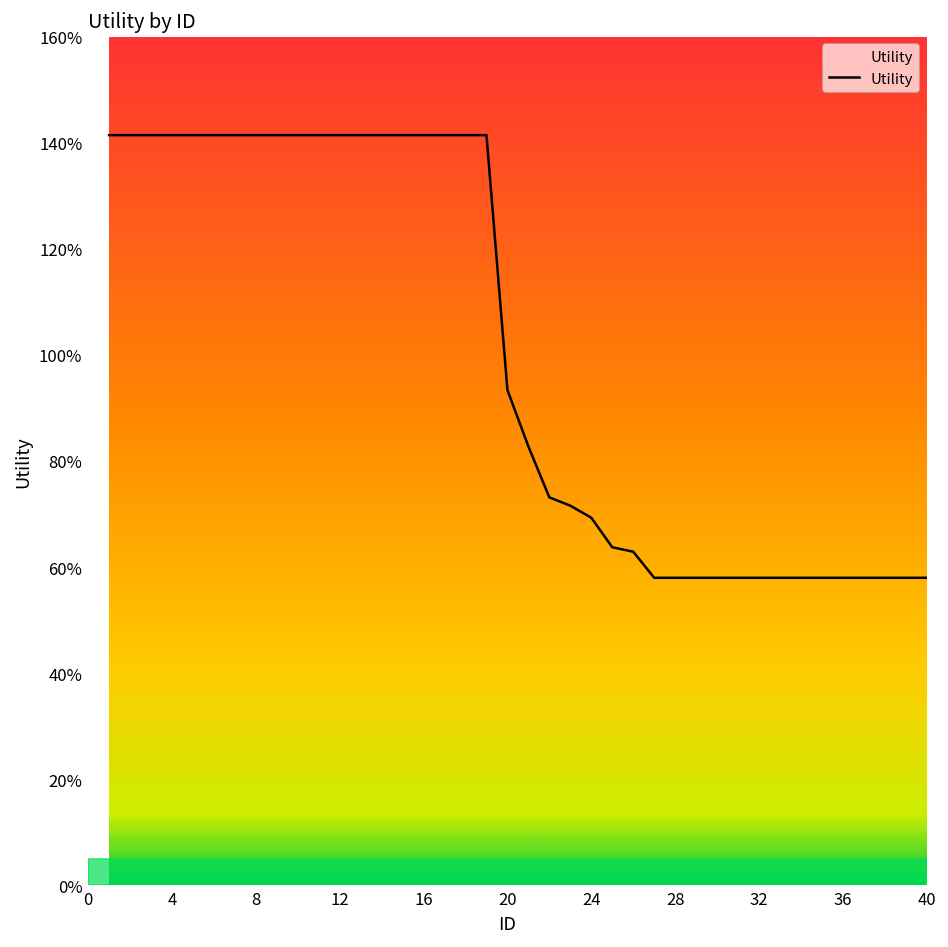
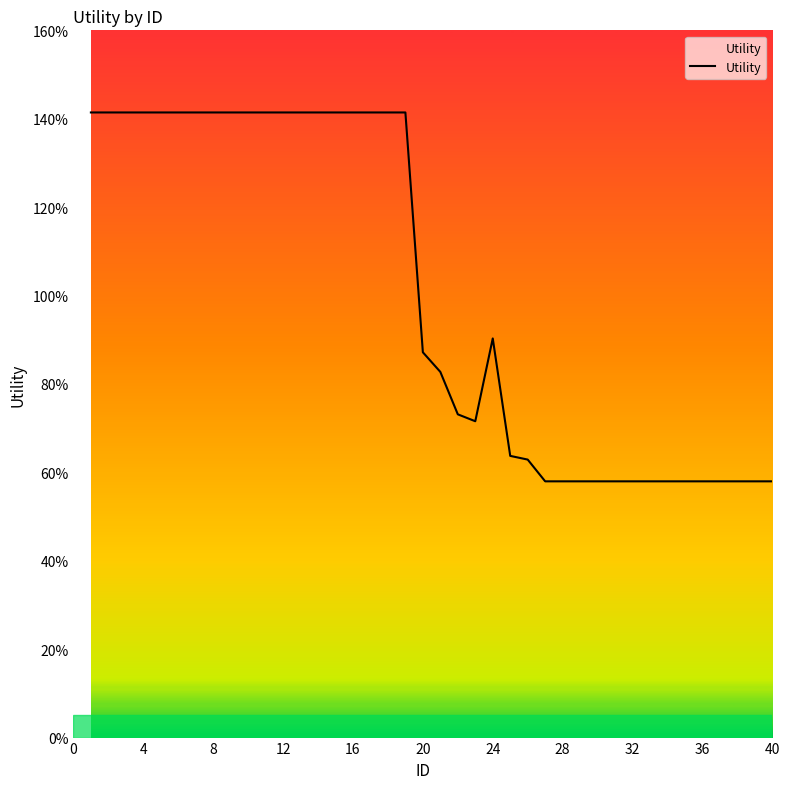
20: 93% -> 87%
24: 69% -> 90%
